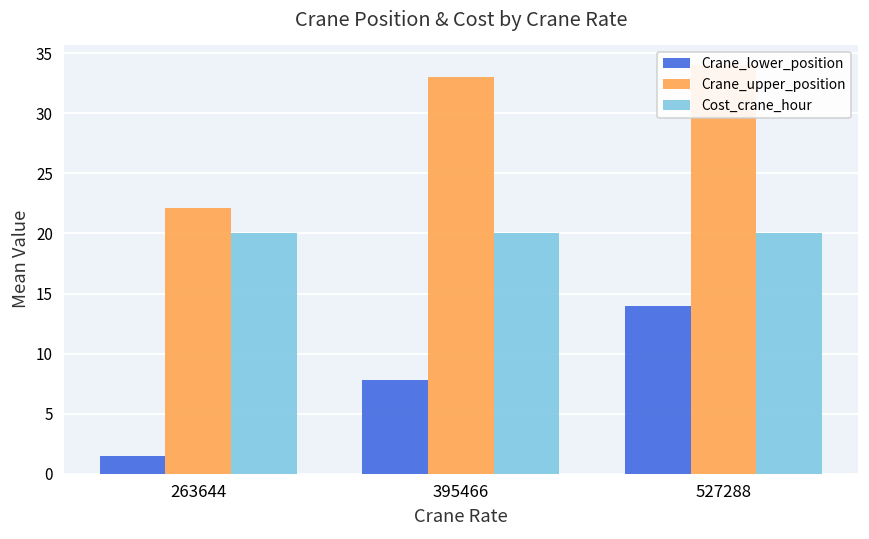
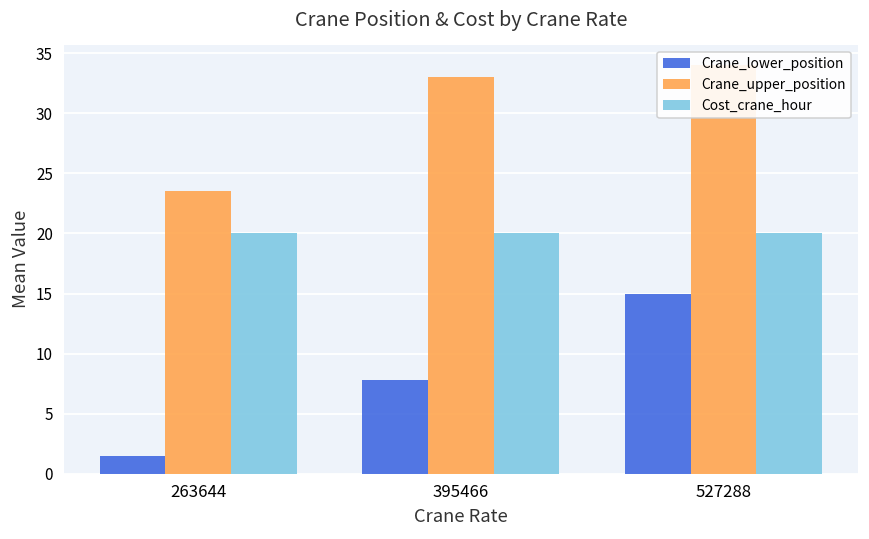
Crane_upper_position, 263644: 22.1 -> 23.5
Crane_lower_position, 527288: 14 -> 15
